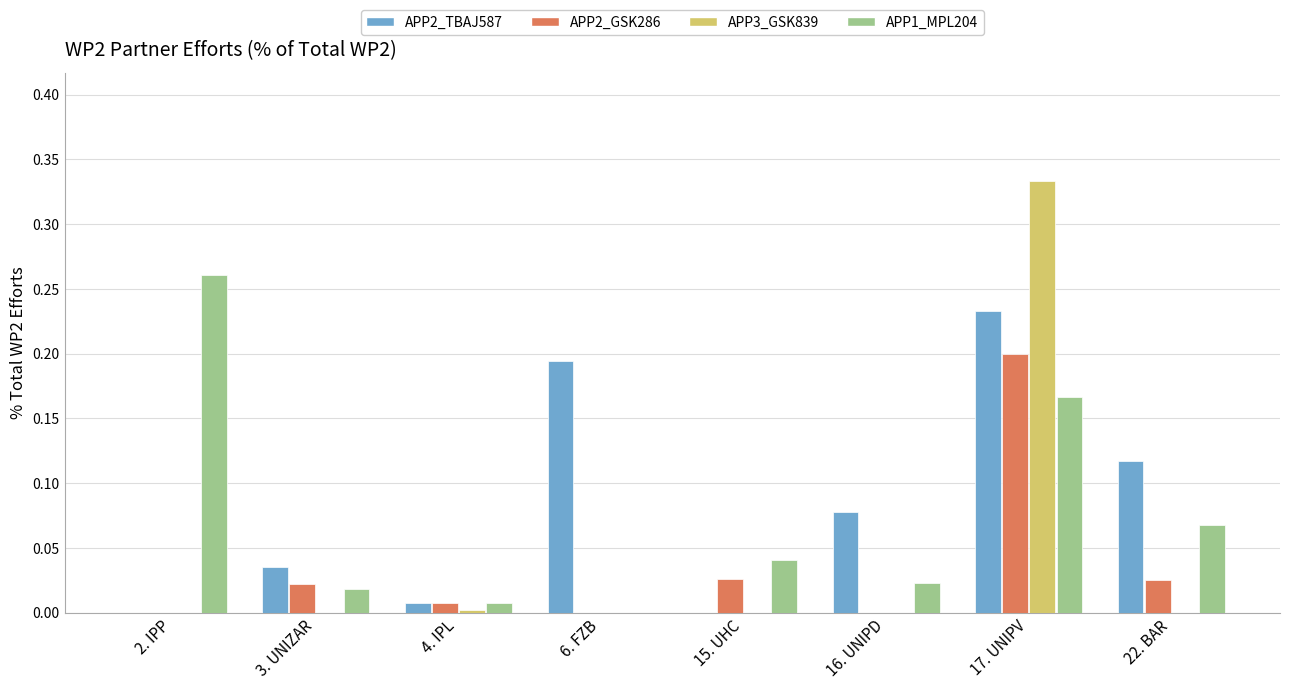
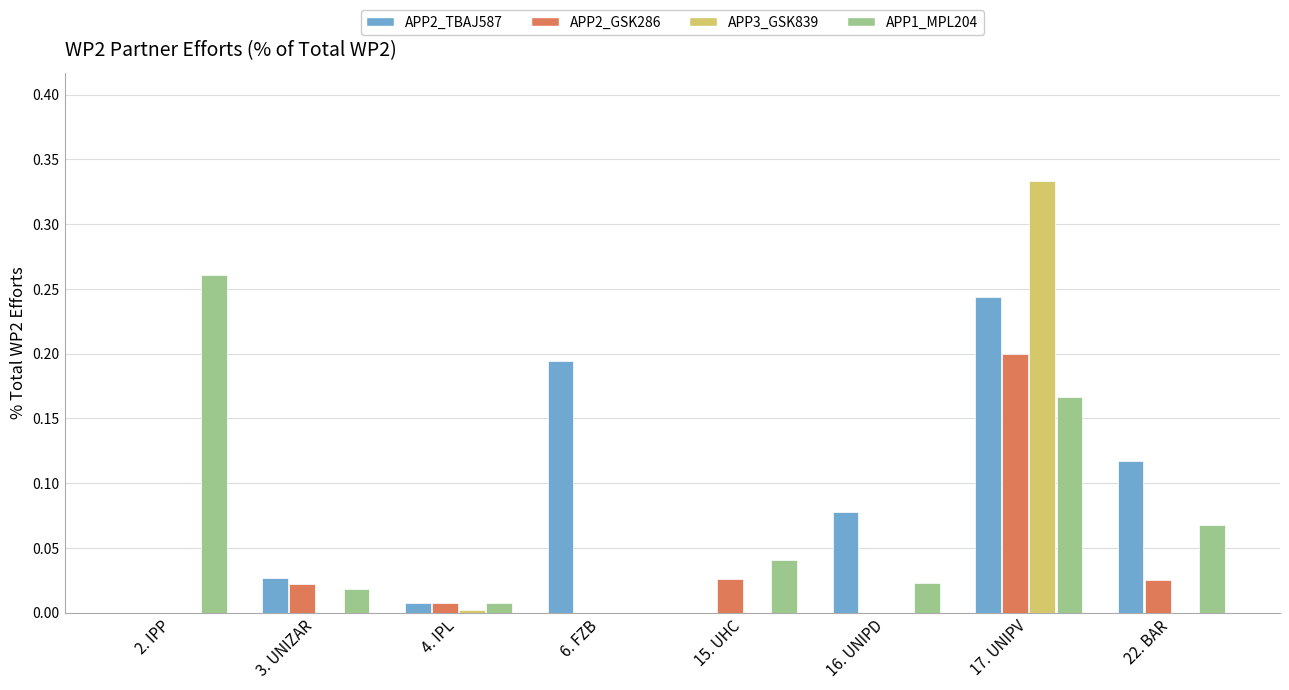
APP2_TBAJ587, 3. UNIZAR: 0.035 -> 0.027
APP2_TBAJ587, 17. UNIPV: 0.233 -> 0.244
